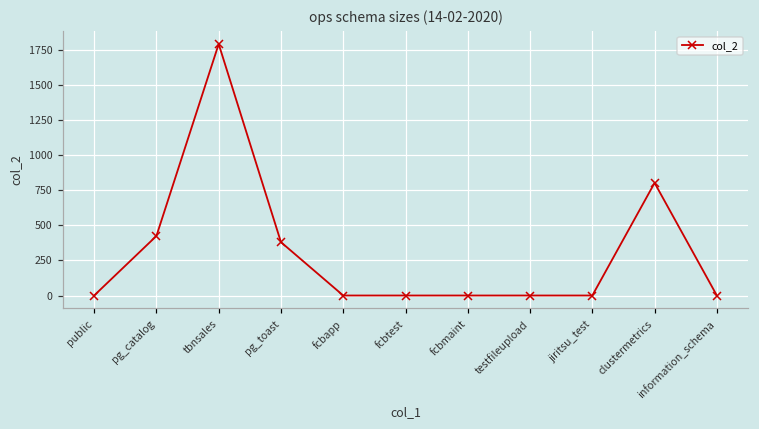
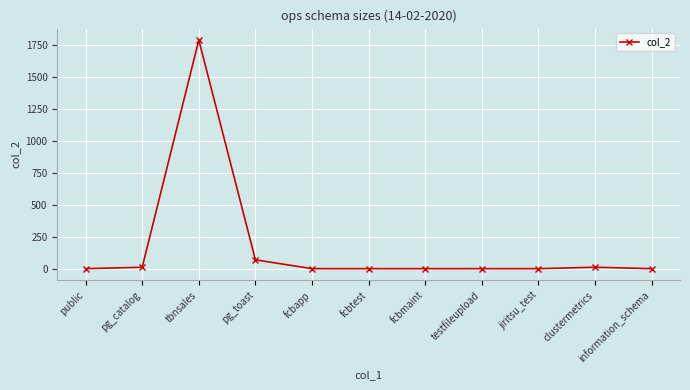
pg_catalog: 420 -> 10
pg_toast: 380 -> 70
clustermetrics: 800 -> 10
